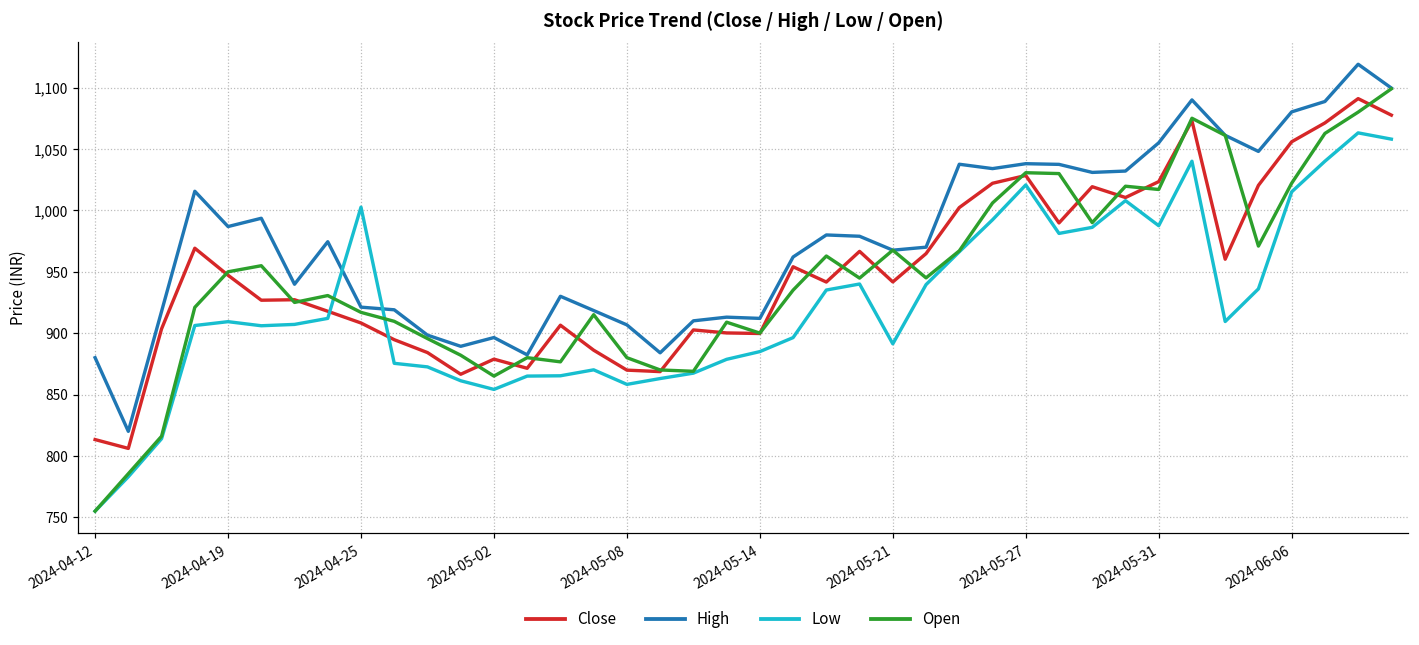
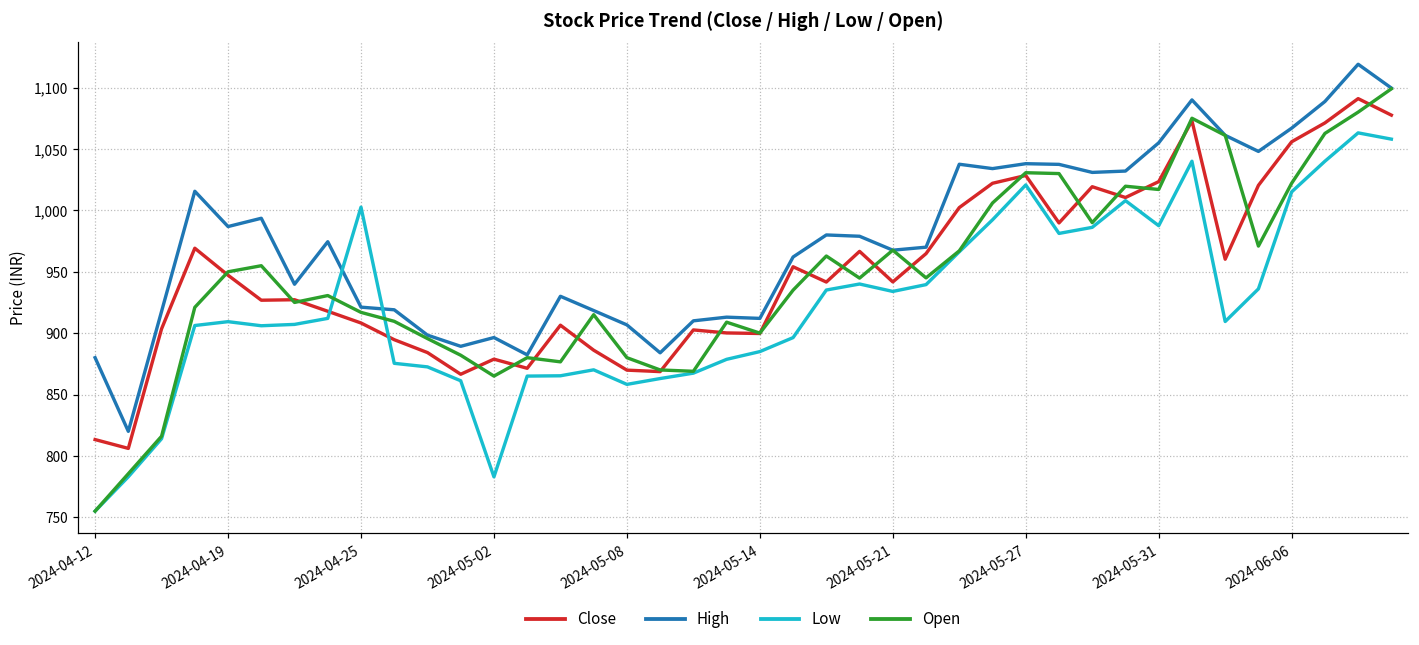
Low, 2024-05-02: 854 -> 783
Low, 2024-05-21: 891 -> 934
High, 2024-06-06: 1,080 -> 1,067
